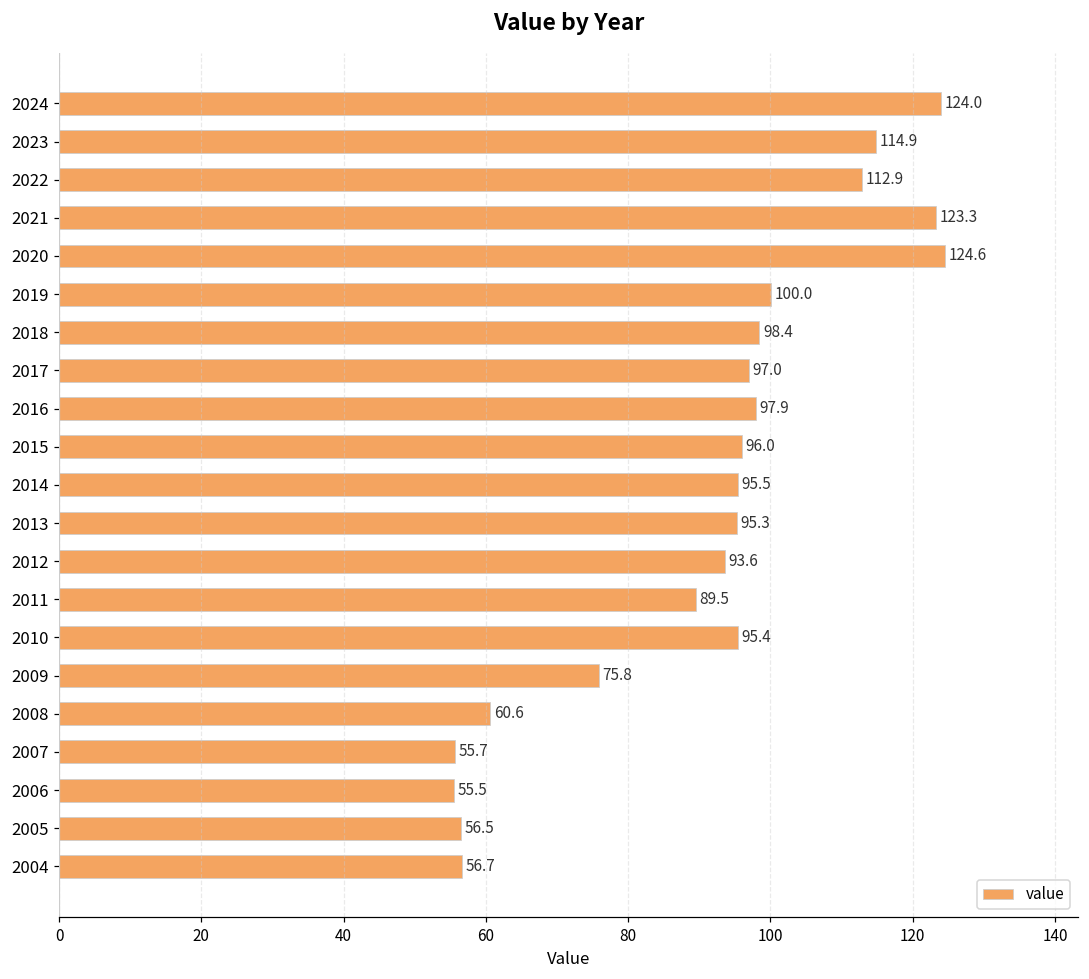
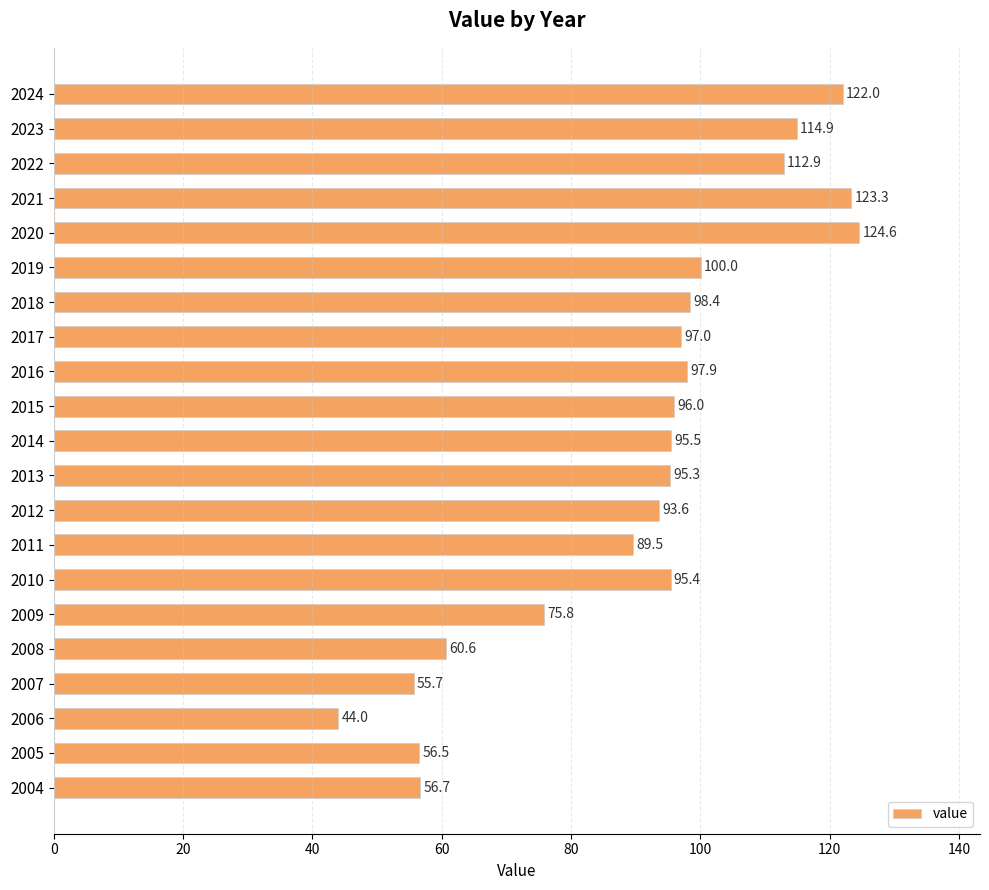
2024: 124.0 -> 122.0
2006: 55.5 -> 44.0
